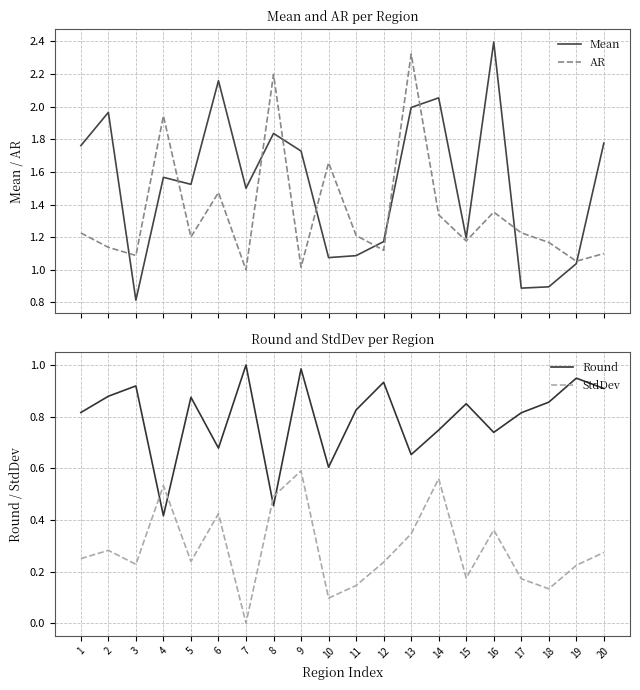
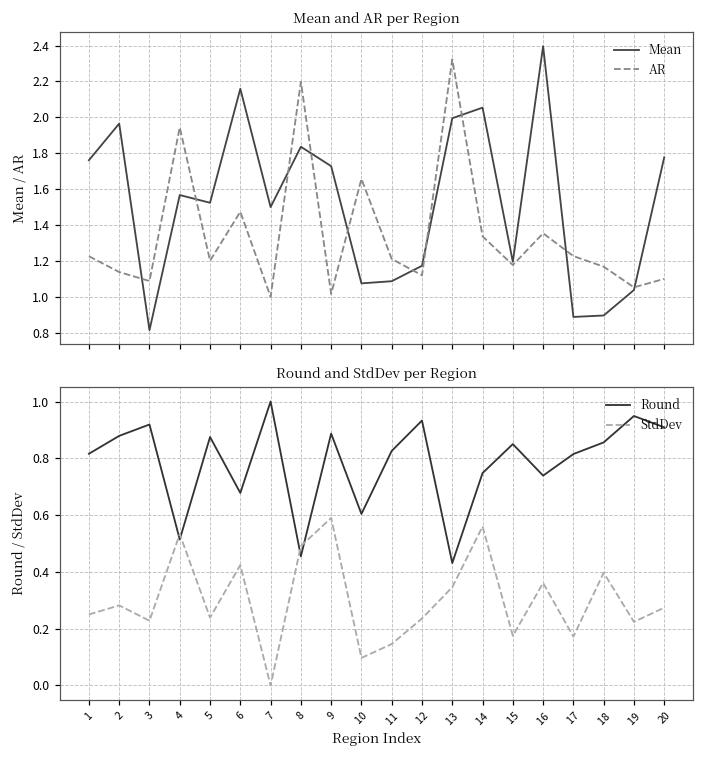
Round and StdDev per Region, Round, 4: 0.42 -> 0.51
Round and StdDev per Region, Round, 9: 0.99 -> 0.89
Round and StdDev per Region, Round, 13: 0.65 -> 0.43
Round and StdDev per Region, StdDev, 18: 0.13 -> 0.40
